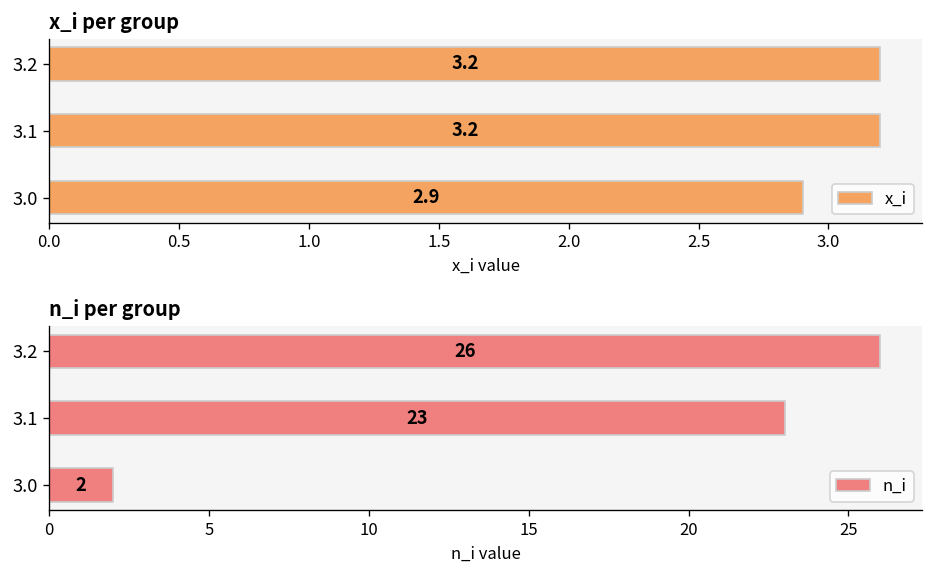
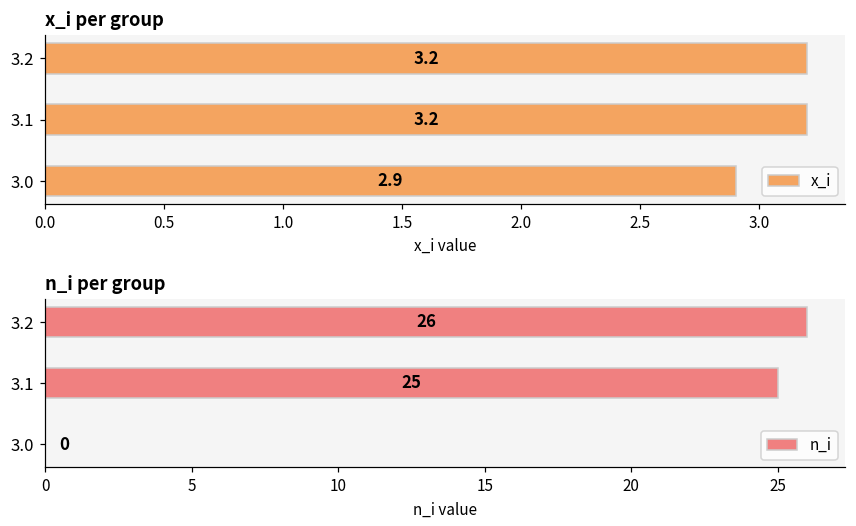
n_i per group, 3.1: 23 -> 25
n_i per group, 3.0: 2 -> 0
